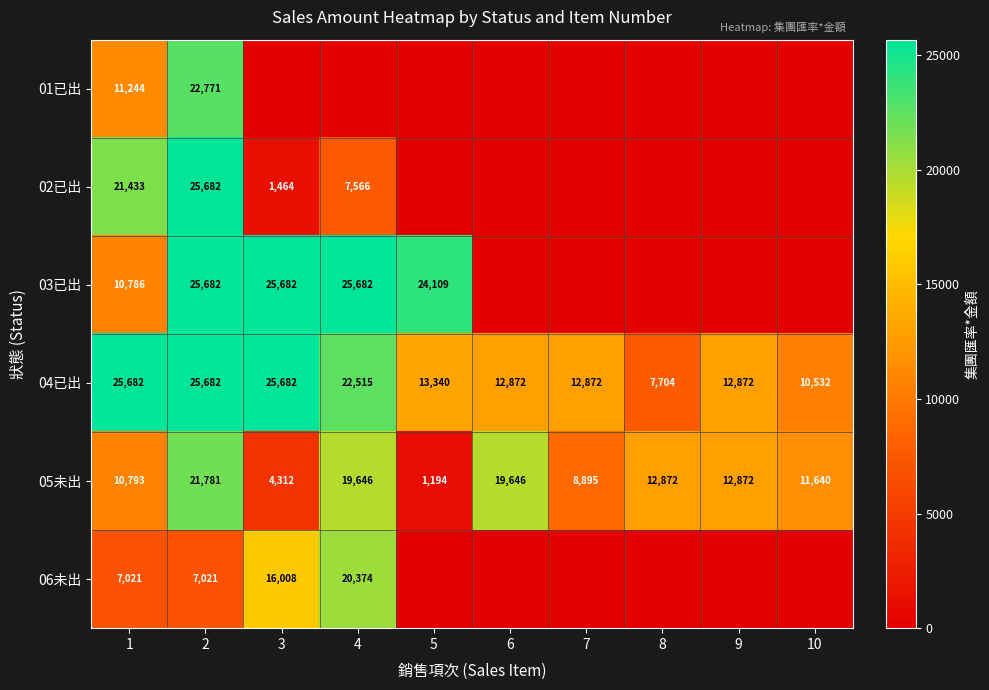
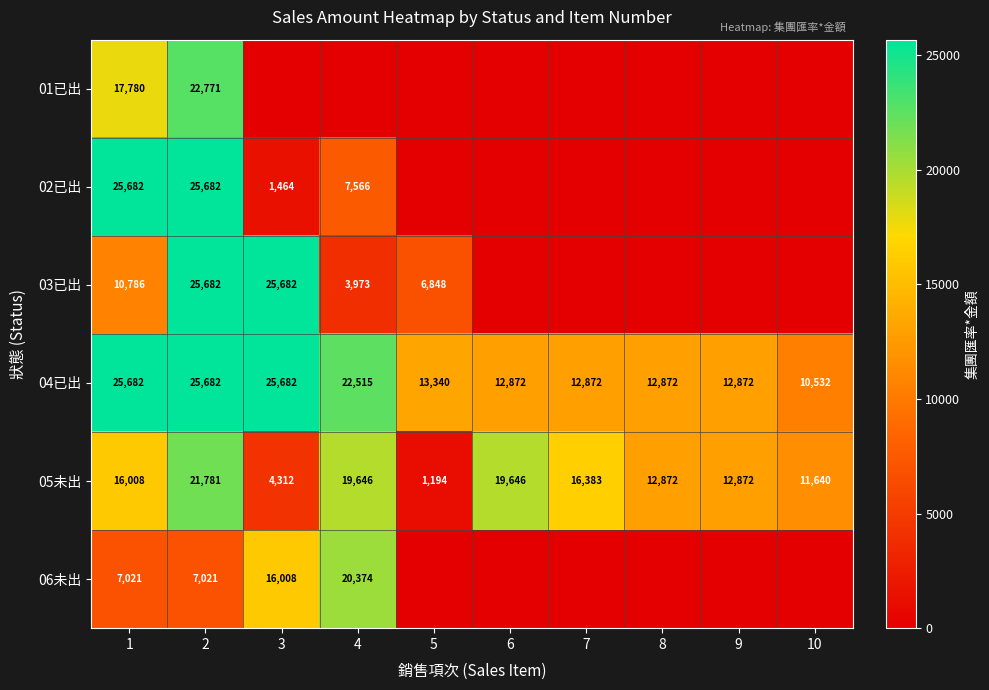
01已出, 1: 11,244 -> 17,780
02已出, 1: 21,433 -> 25,682
03已出, 4: 25,682 -> 3,973
03已出, 5: 24,109 -> 6,848
04已出, 8: 7,704 -> 12,872
05未出, 1: 10,793 -> 16,008
05未出, 7: 8,895 -> 16,383
